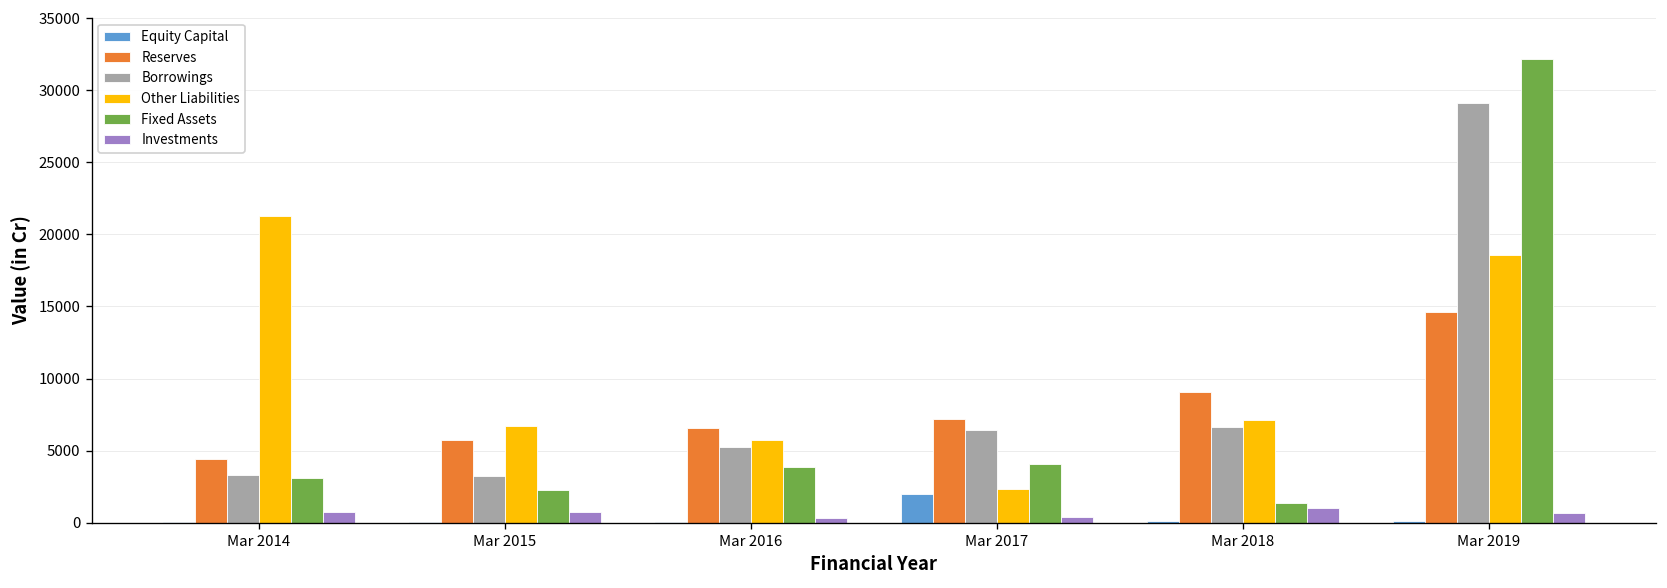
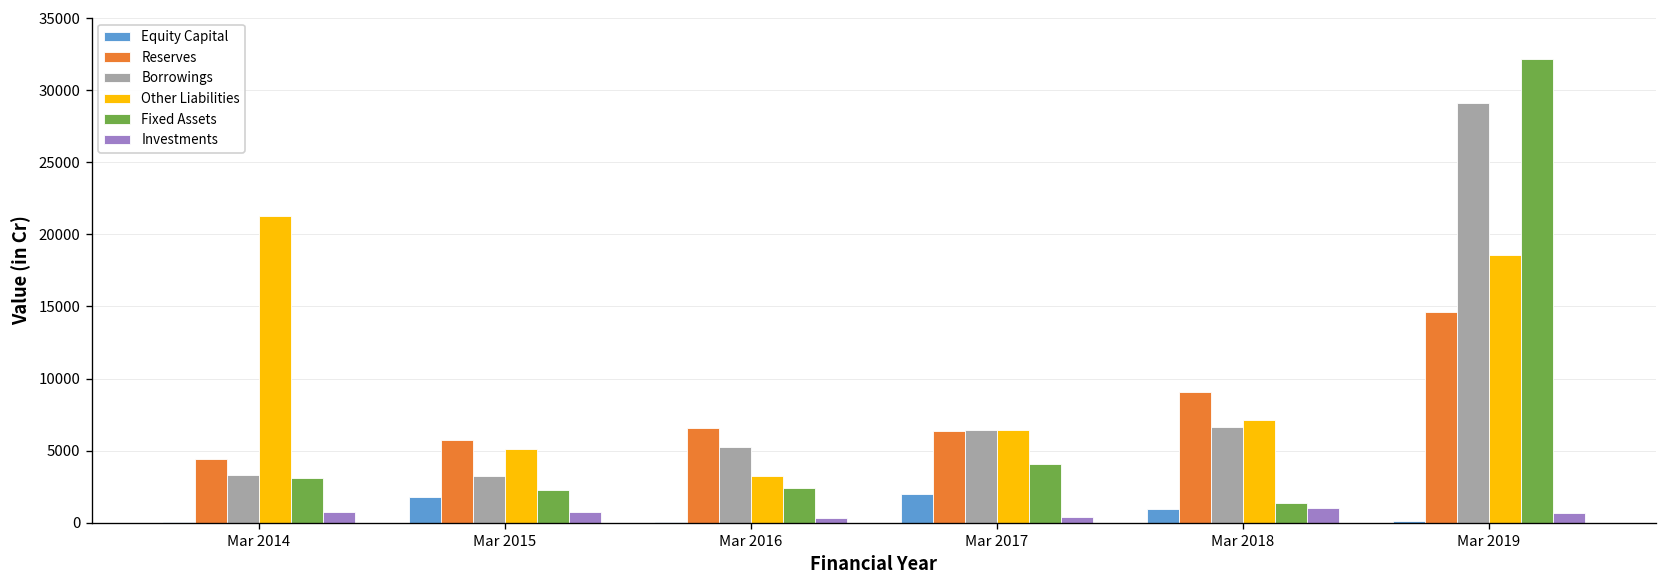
Equity Capital, Mar 2015: 100 -> 1800
Other Liabilities, Mar 2015: 6700 -> 5100
Other Liabilities, Mar 2016: 5700 -> 3300
Fixed Assets, Mar 2016: 3900 -> 2400
Reserves, Mar 2017: 7200 -> 6400
Other Liabilities, Mar 2017: 2400 -> 6500
Equity Capital, Mar 2018: 100 -> 1000
